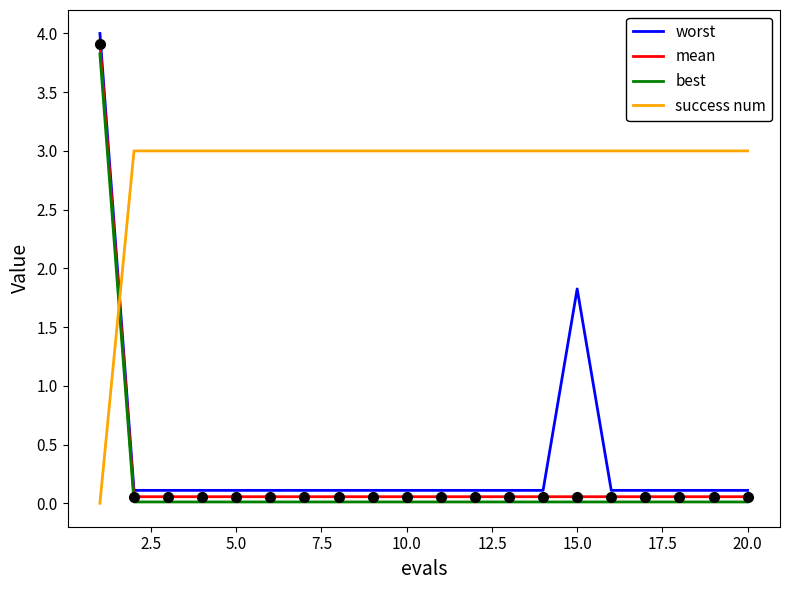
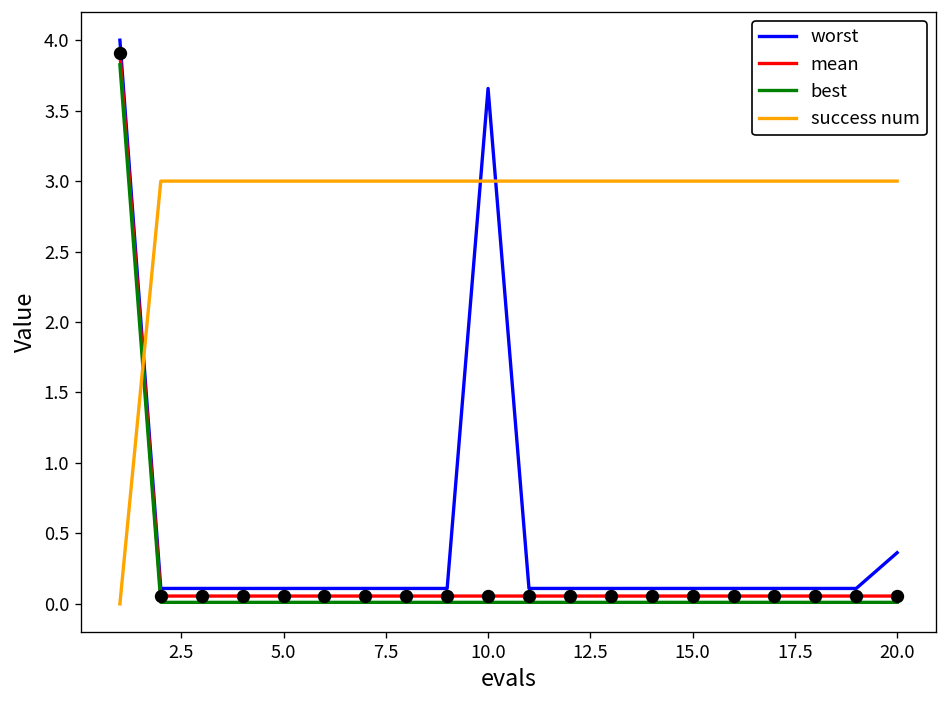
worst, 10.0: 0.11 -> 3.66
worst, 15.0: 1.83 -> 0.11
worst, 20.0: 0.11 -> 0.36
